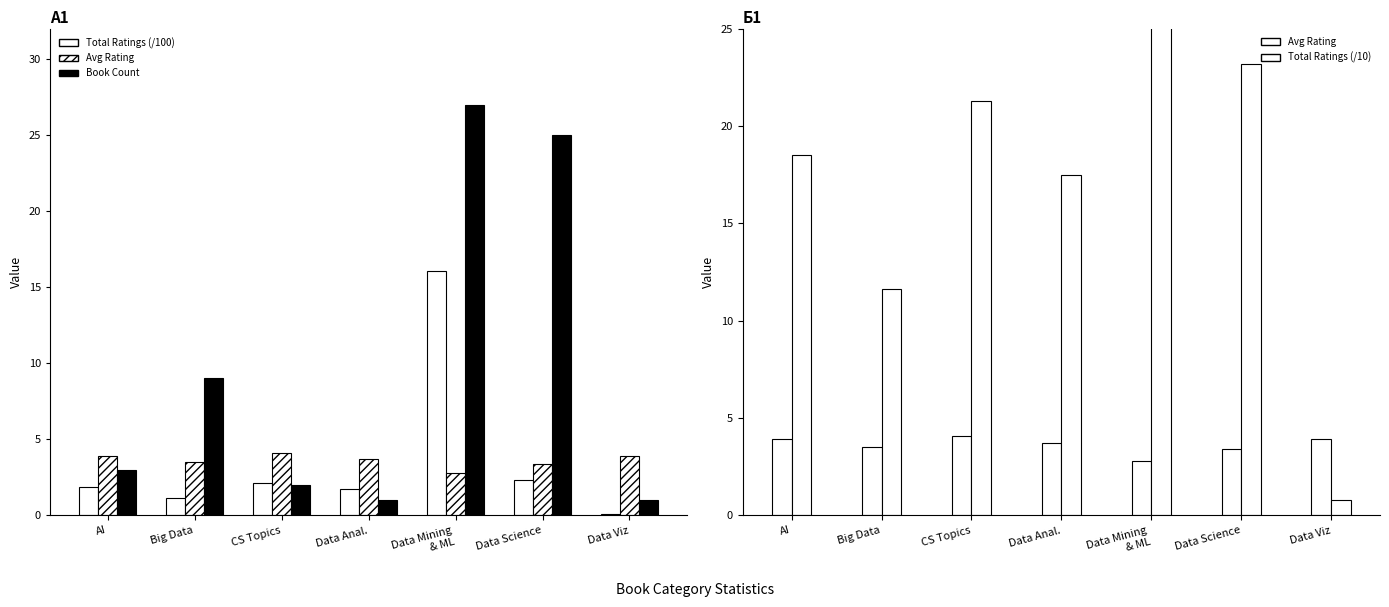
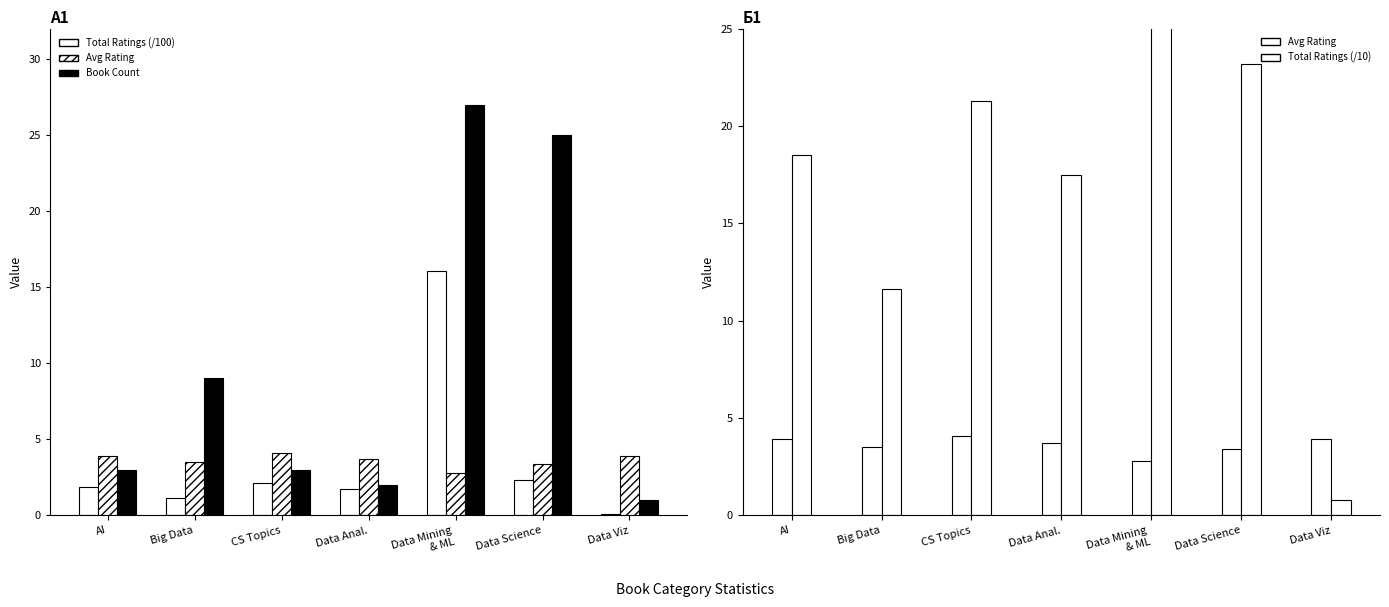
А1, Book Count, CS Topics: 2 -> 3
А1, Book Count, Data Anal.: 1 -> 2
